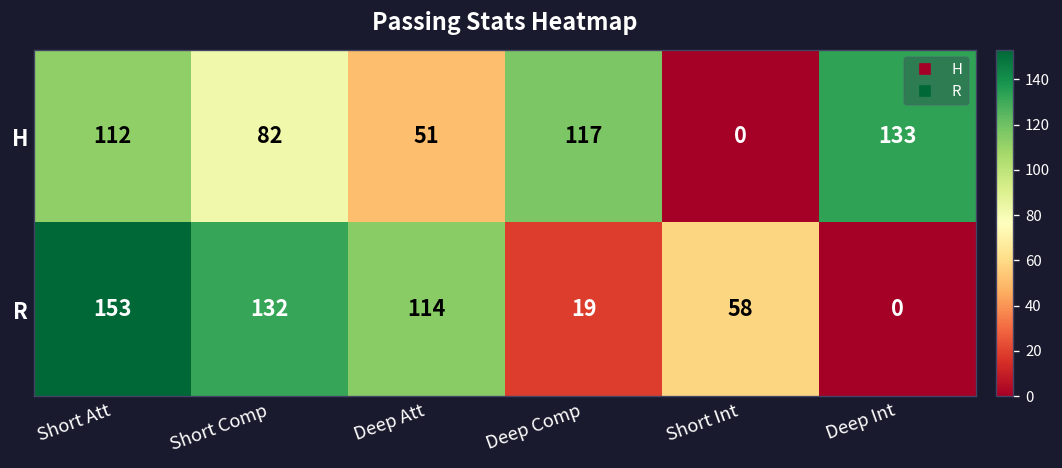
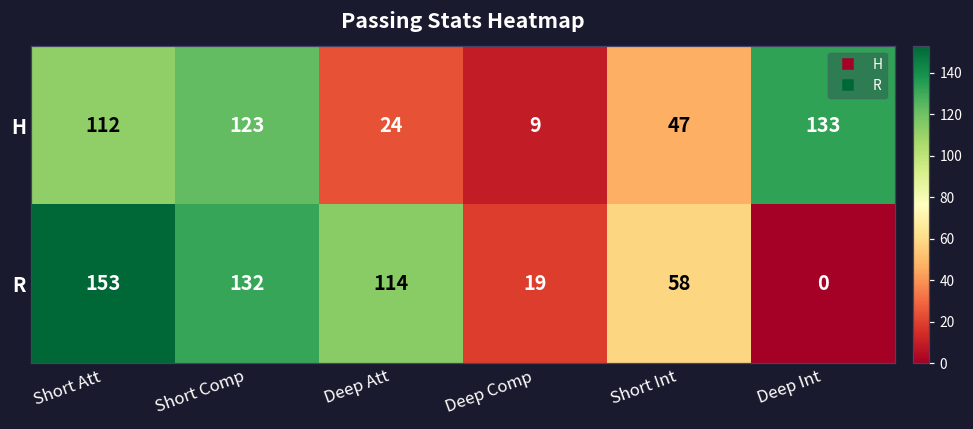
H, Short Comp: 82 -> 123
H, Deep Att: 51 -> 24
H, Deep Comp: 117 -> 9
H, Short Int: 0 -> 47
